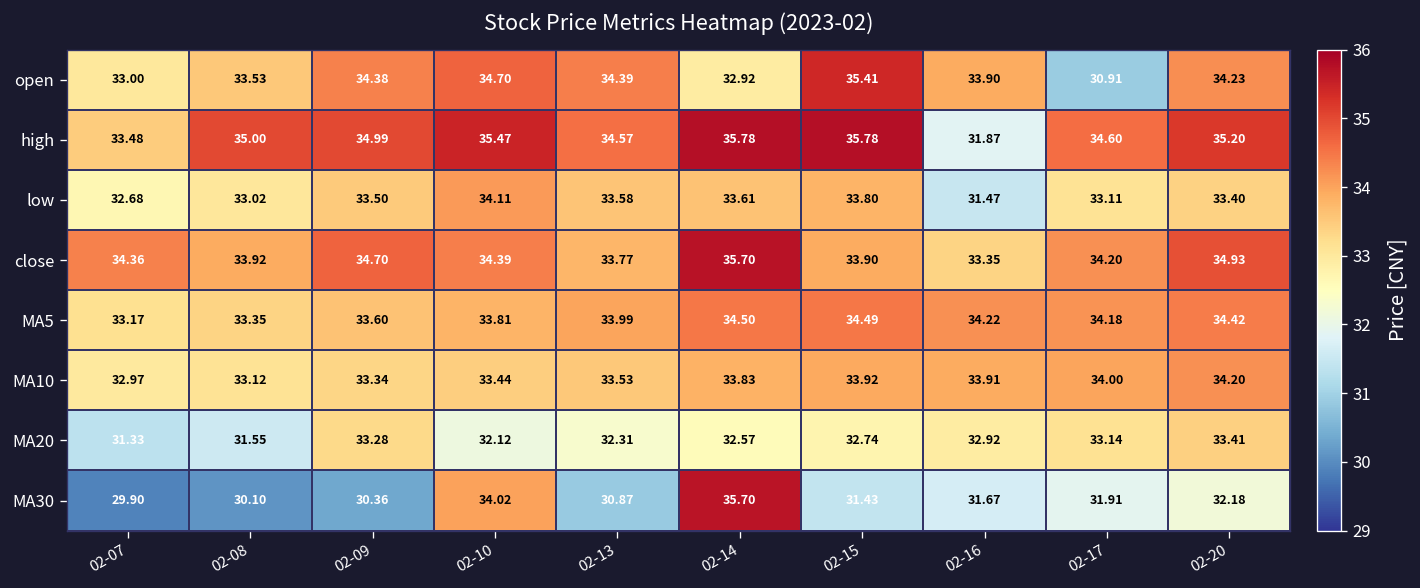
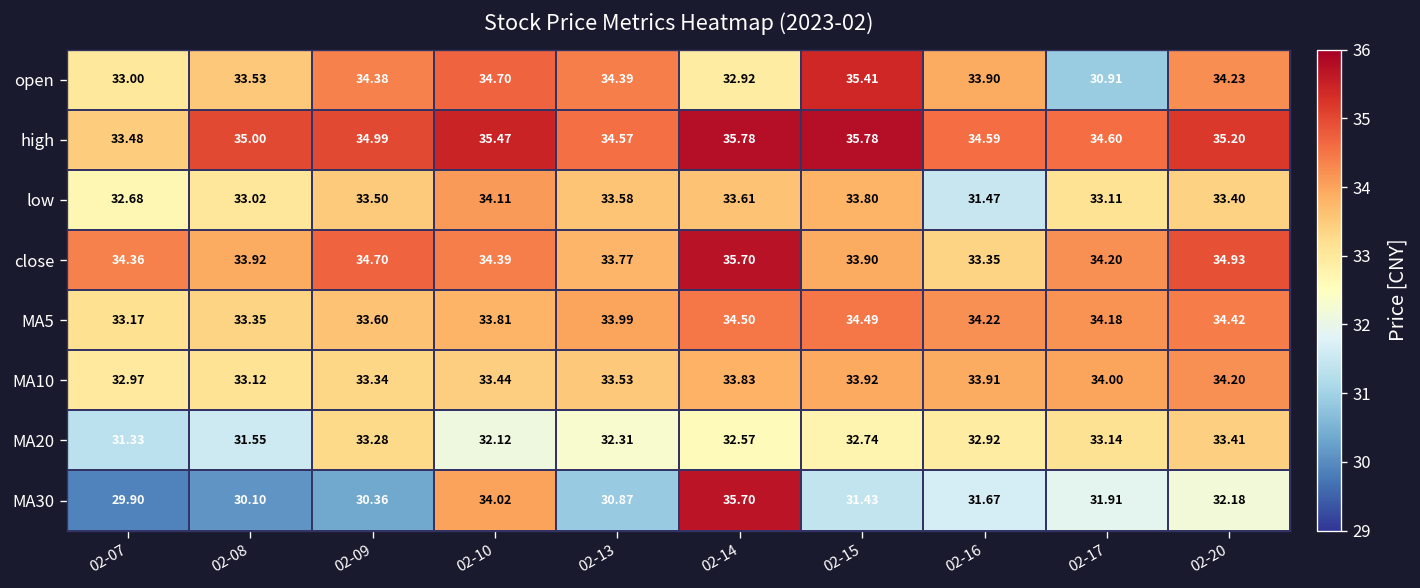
high, 02-16: 31.87 -> 34.59
